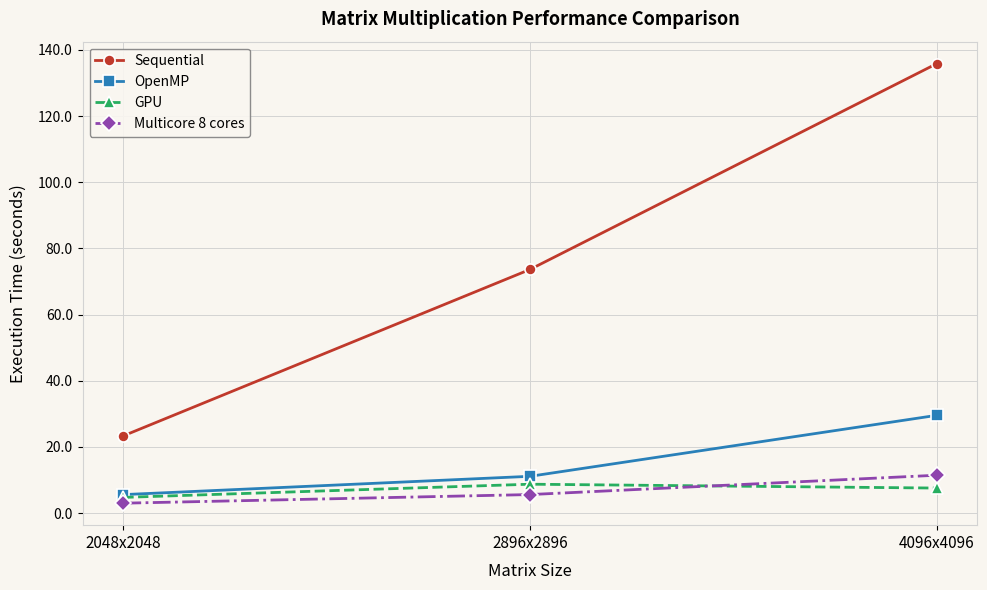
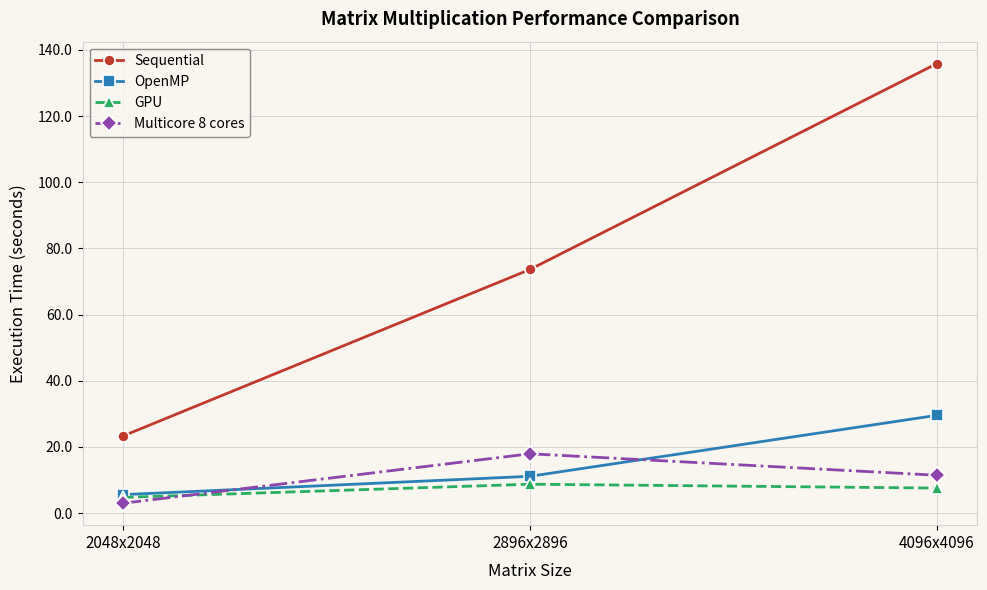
Multicore 8 cores, 2896x2896: 6 -> 18
